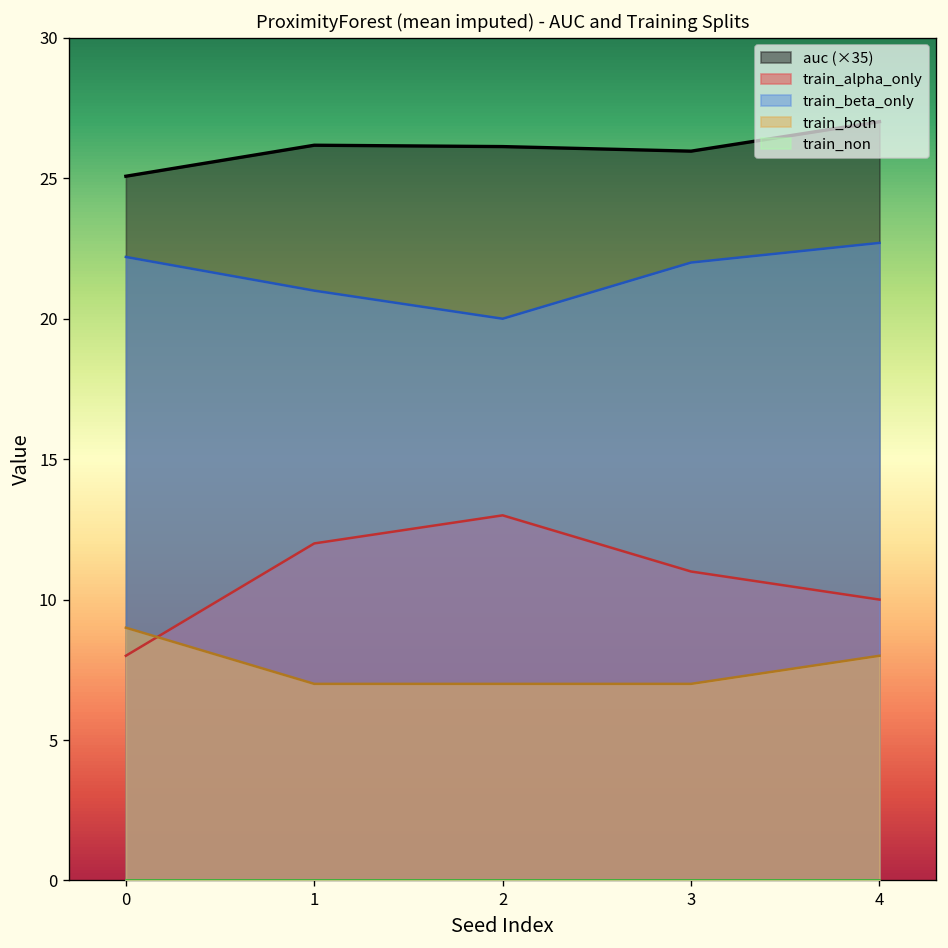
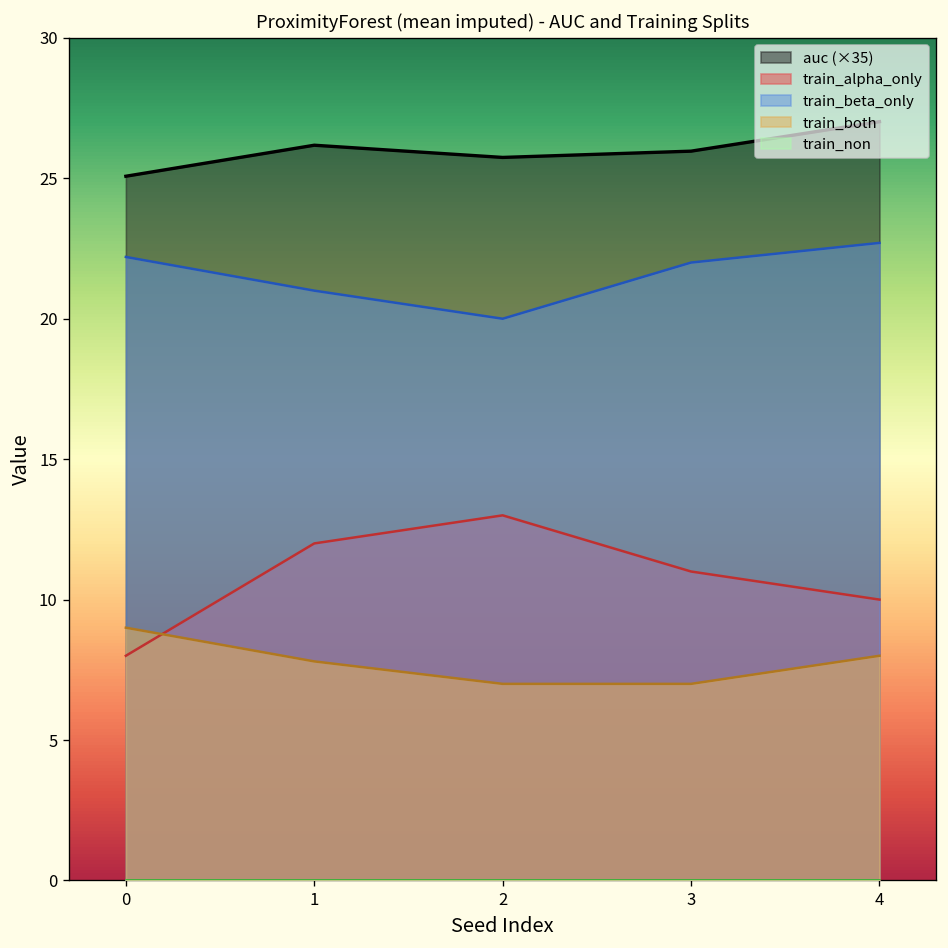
train_both, 1: 7.0 -> 7.8
auc (×35), 2: 26.1 -> 25.7
